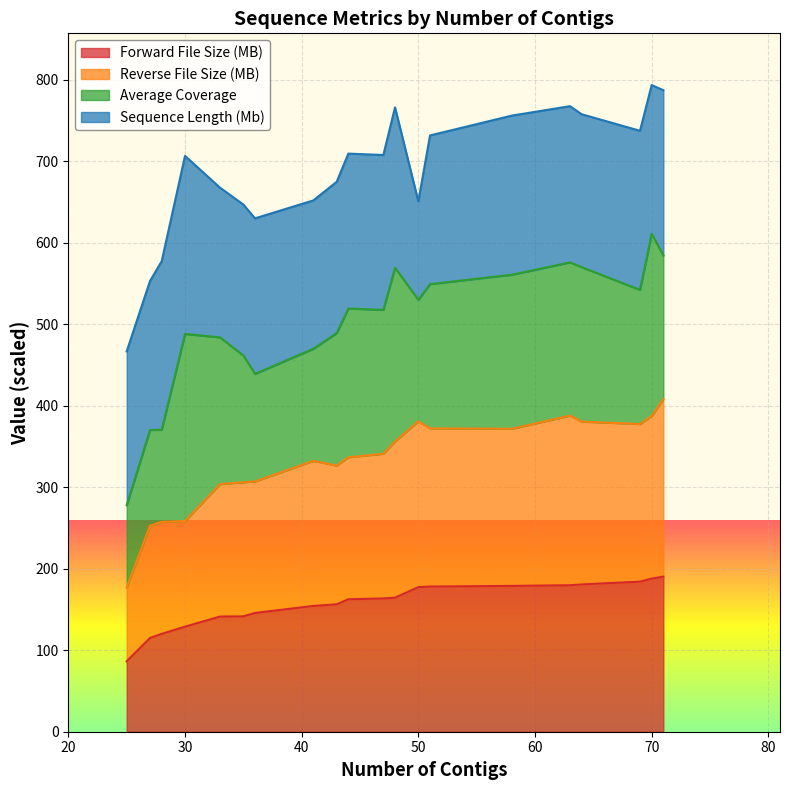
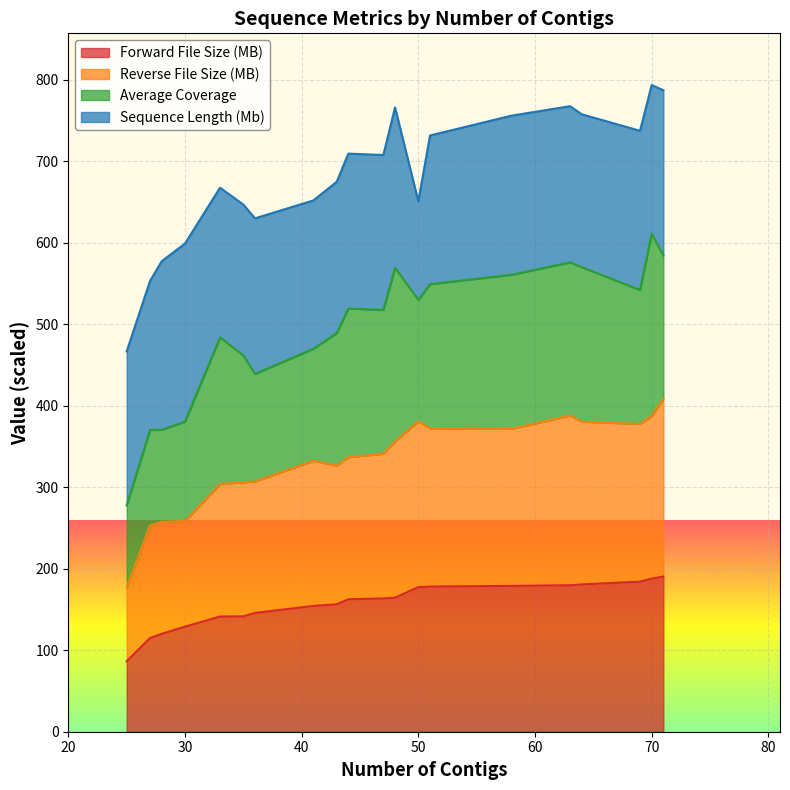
Average Coverage, 30: 230 -> 120
